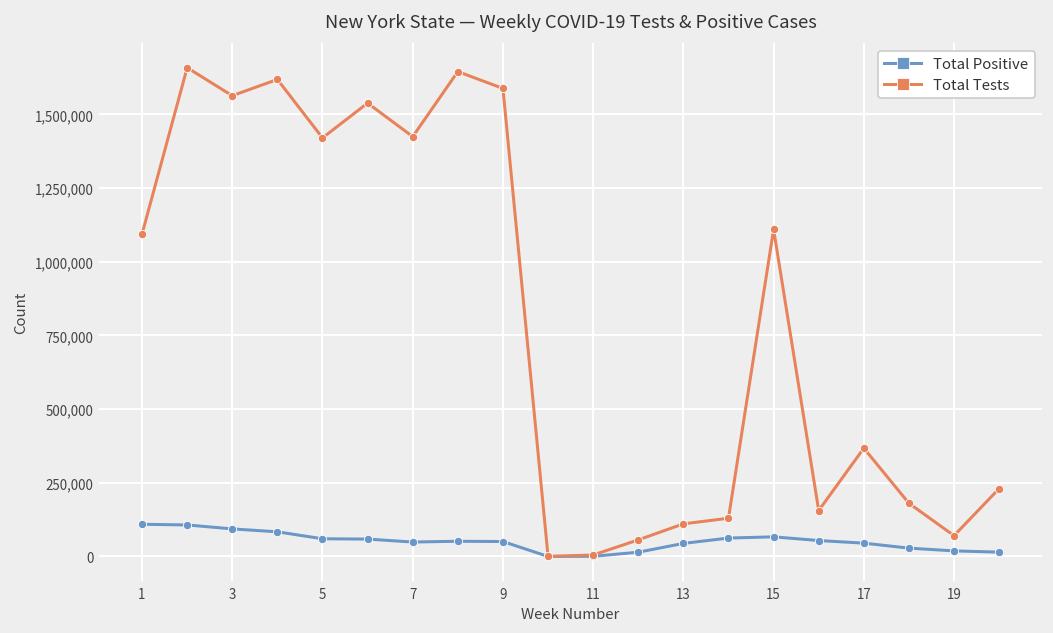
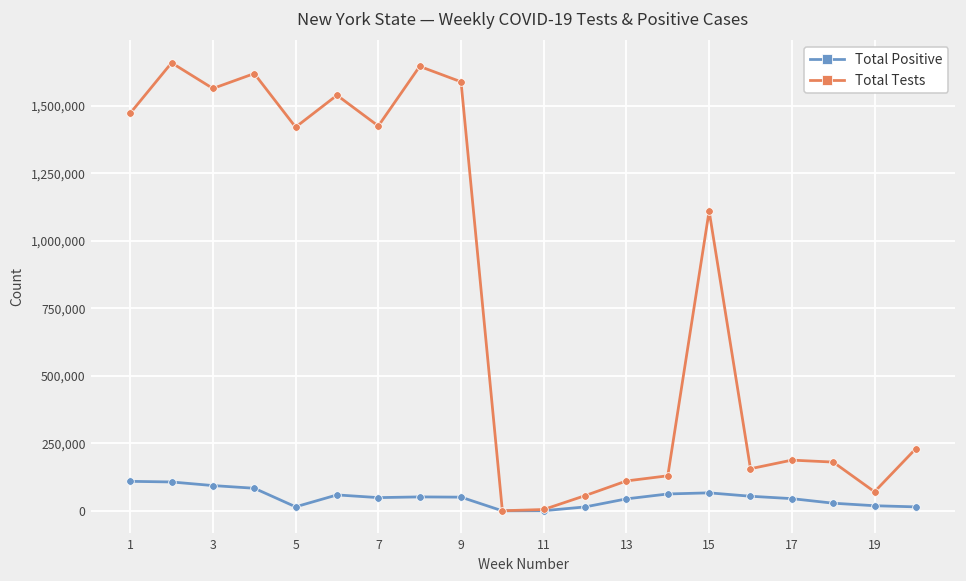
Total Tests, 1: 1,090,000 -> 1,470,000
Total Positive, 5: 60,000 -> 10,000
Total Tests, 17: 370,000 -> 190,000
